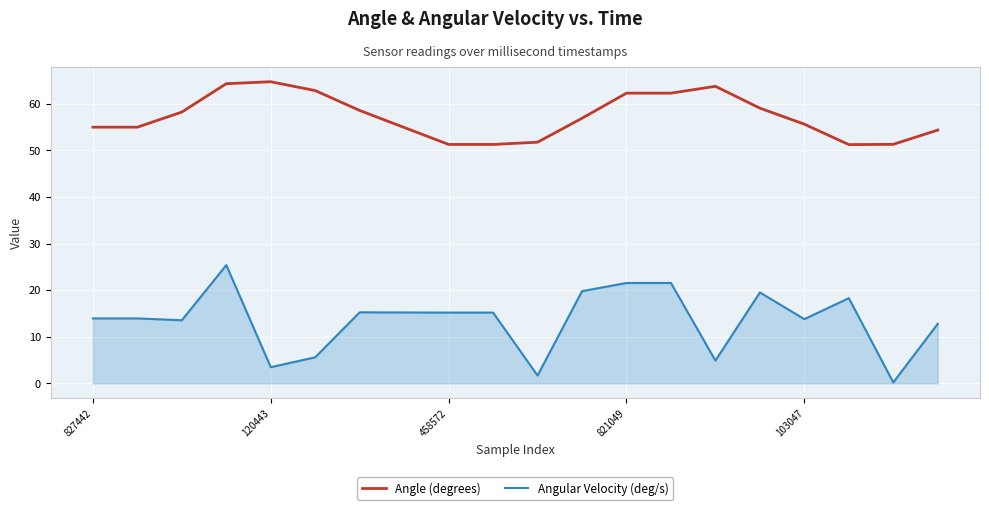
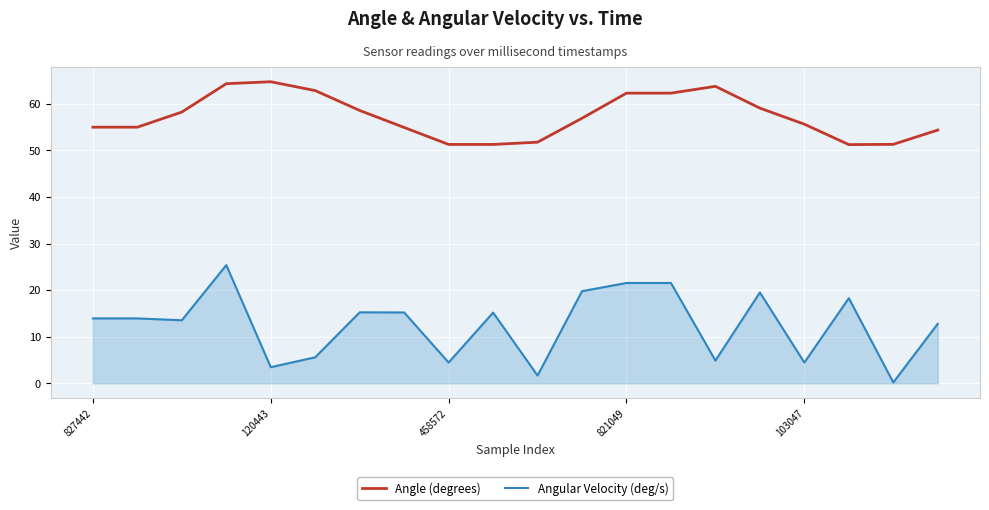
Angular Velocity (deg/s), 458572: 15 -> 4
Angular Velocity (deg/s), 103047: 14 -> 4
